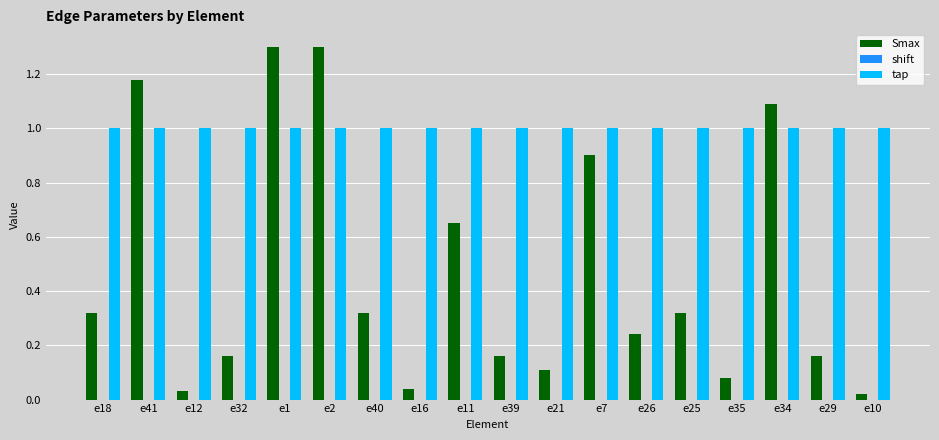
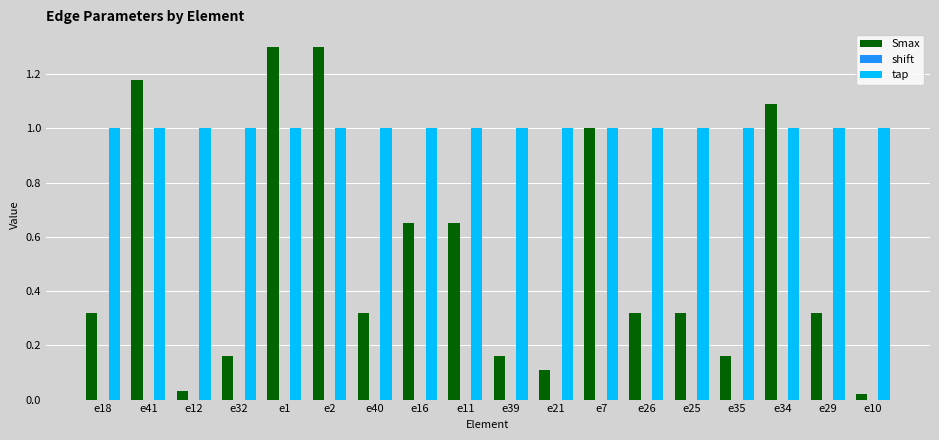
Smax, e16: 0.04 -> 0.65
Smax, e7: 0.9 -> 1.0
Smax, e26: 0.24 -> 0.32
Smax, e35: 0.08 -> 0.16
Smax, e29: 0.16 -> 0.32
